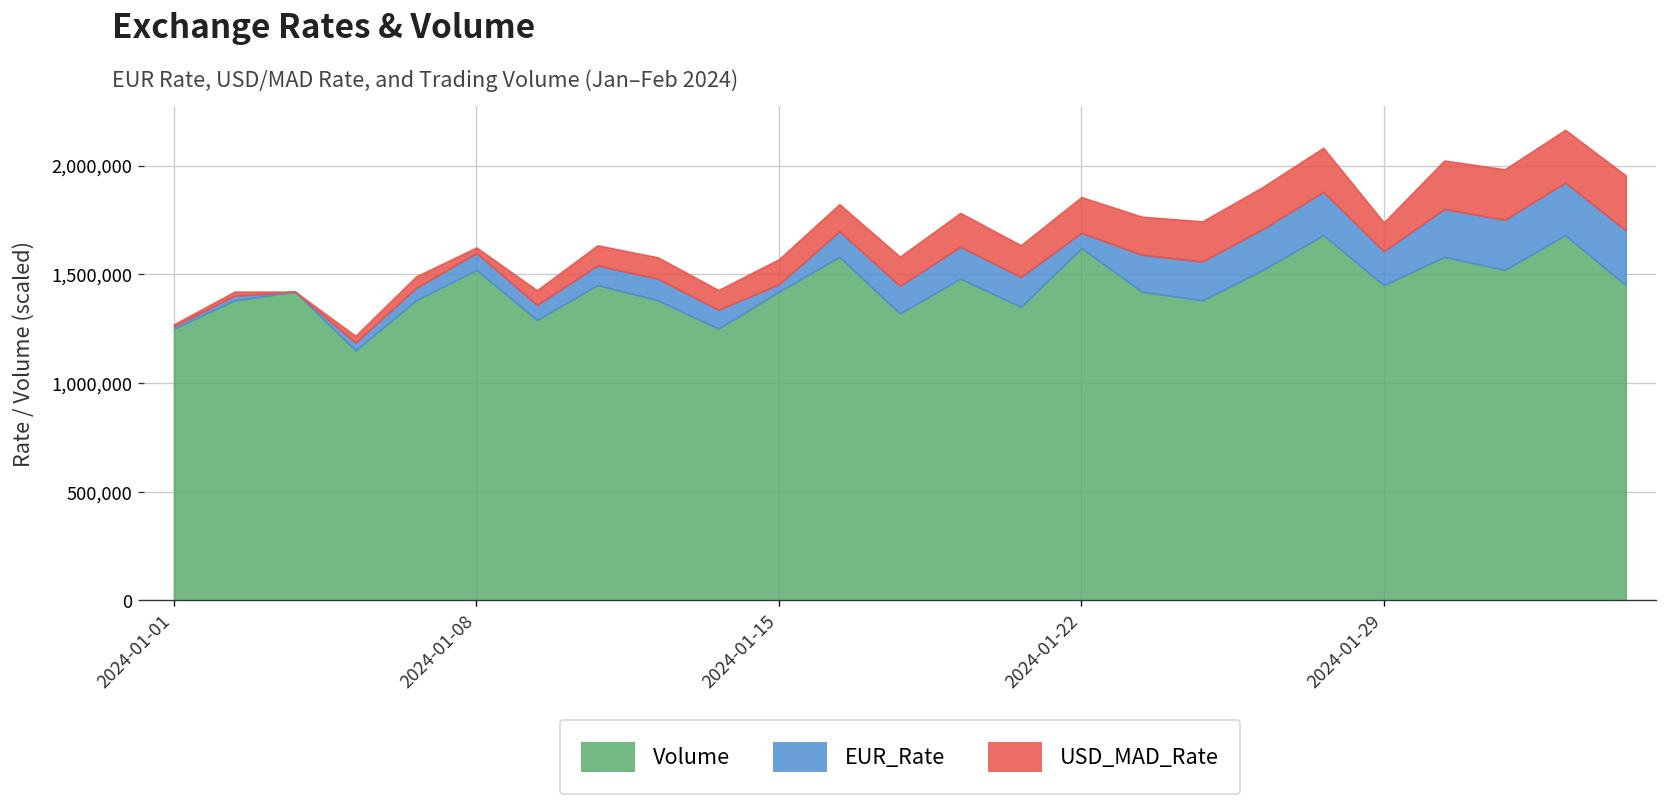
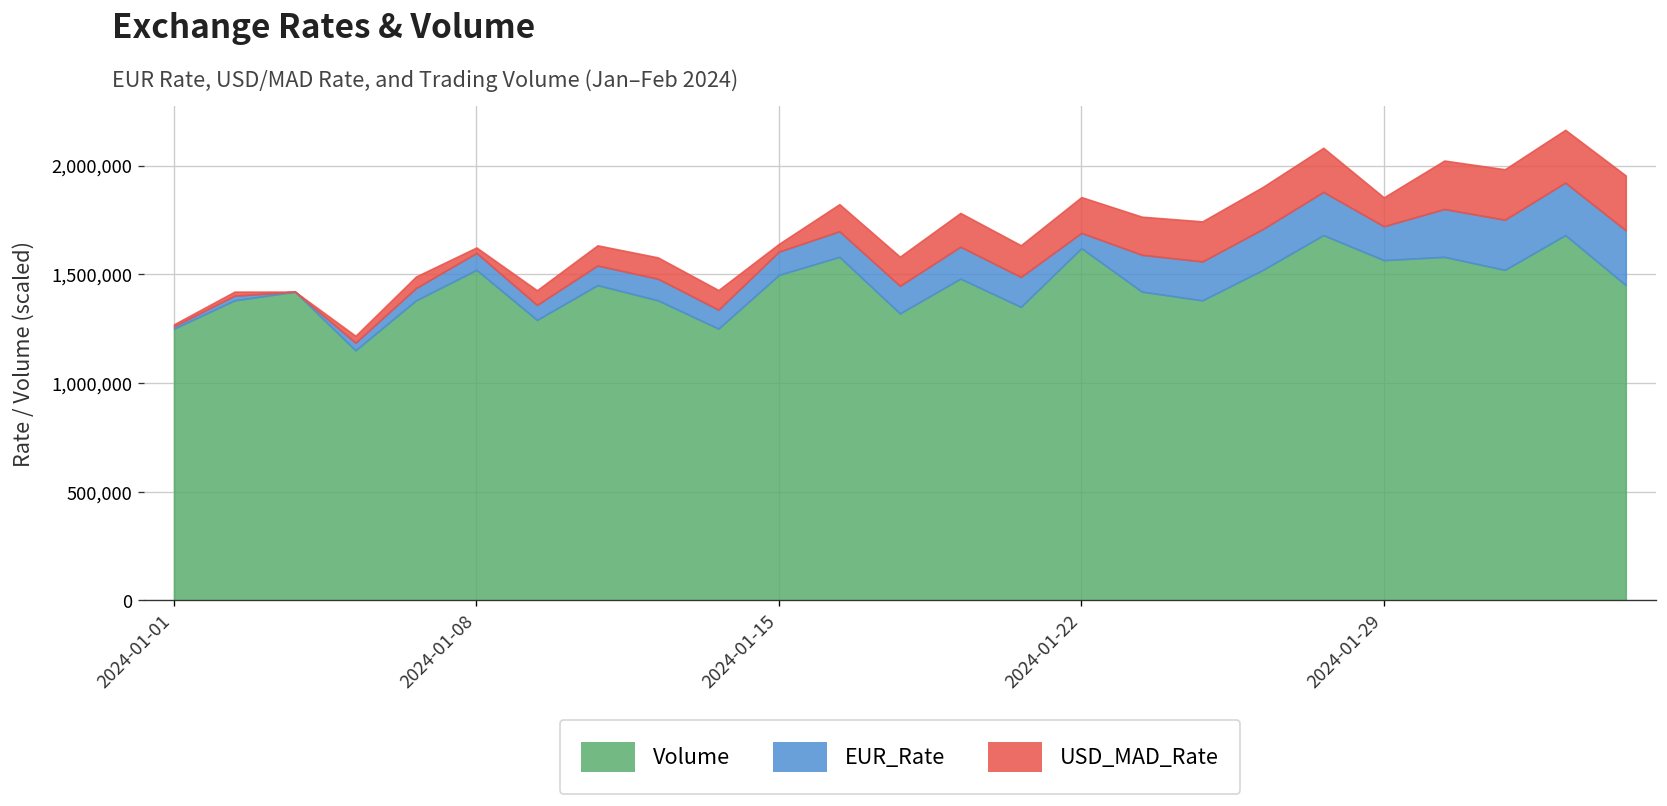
Volume, 2024-01-15: 1,420,000 -> 1,500,000
EUR_Rate, 2024-01-15: 30,000 -> 110,000
USD_MAD_Rate, 2024-01-15: 120,000 -> 40,000
Volume, 2024-01-29: 1,450,000 -> 1,570,000
